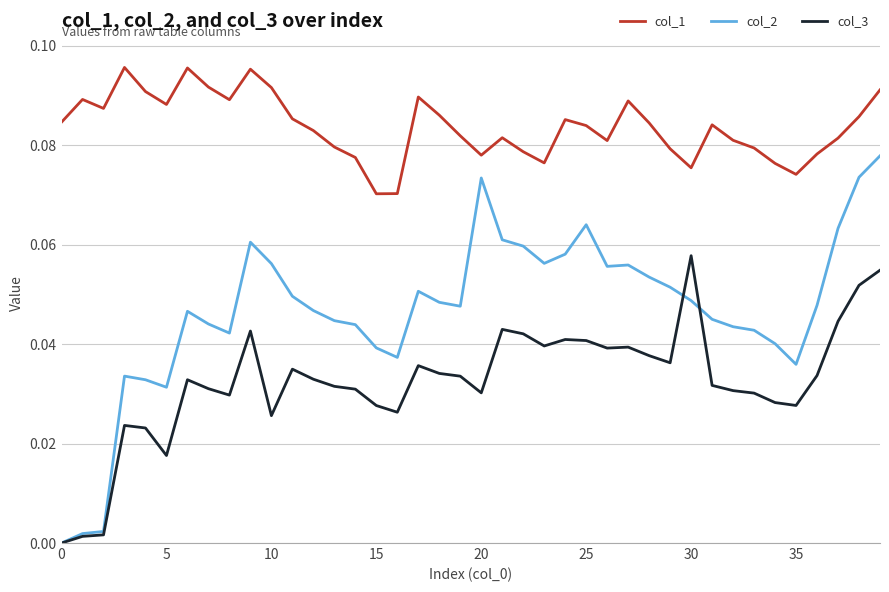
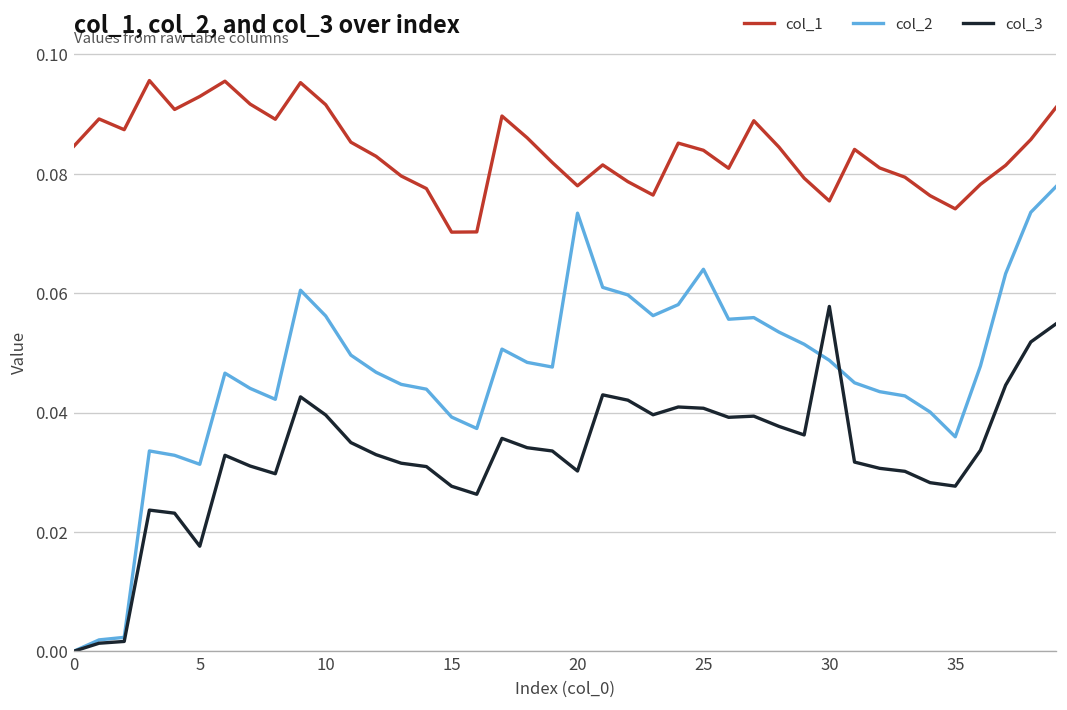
col_1, 5: 0.088 -> 0.093
col_3, 10: 0.026 -> 0.040
